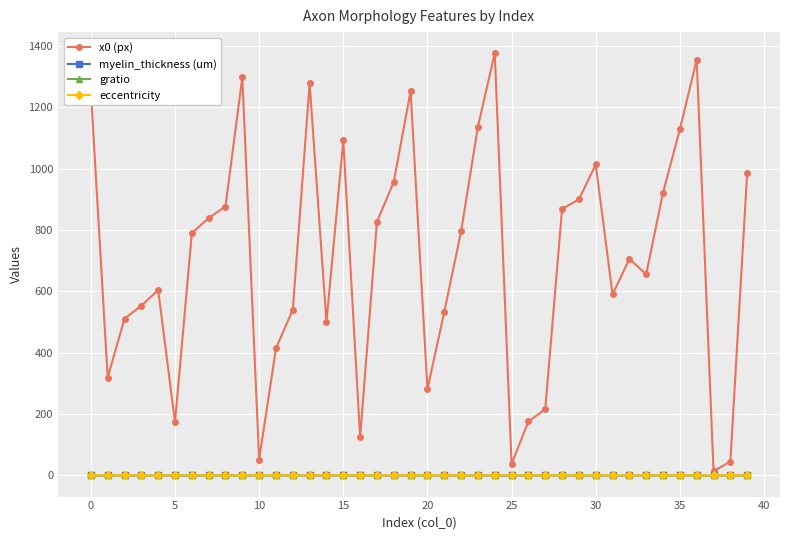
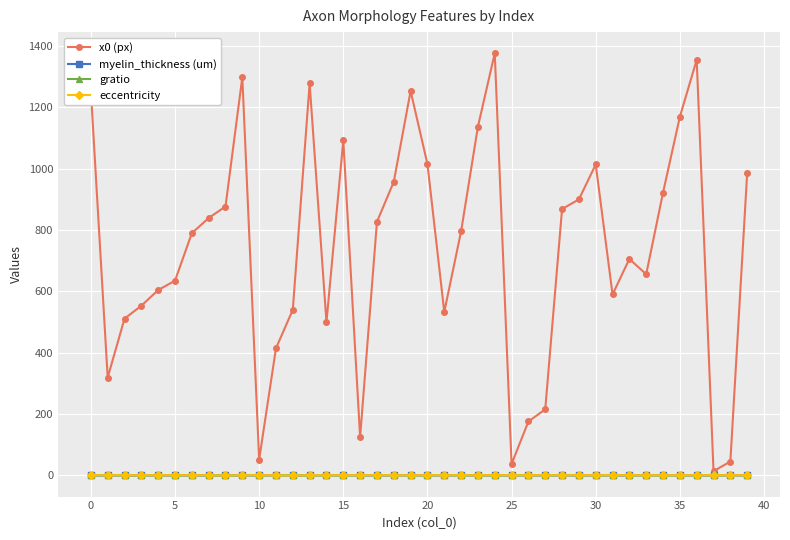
x0 (px), 5: 170 -> 630
x0 (px), 20: 280 -> 1020
x0 (px), 35: 1130 -> 1170
